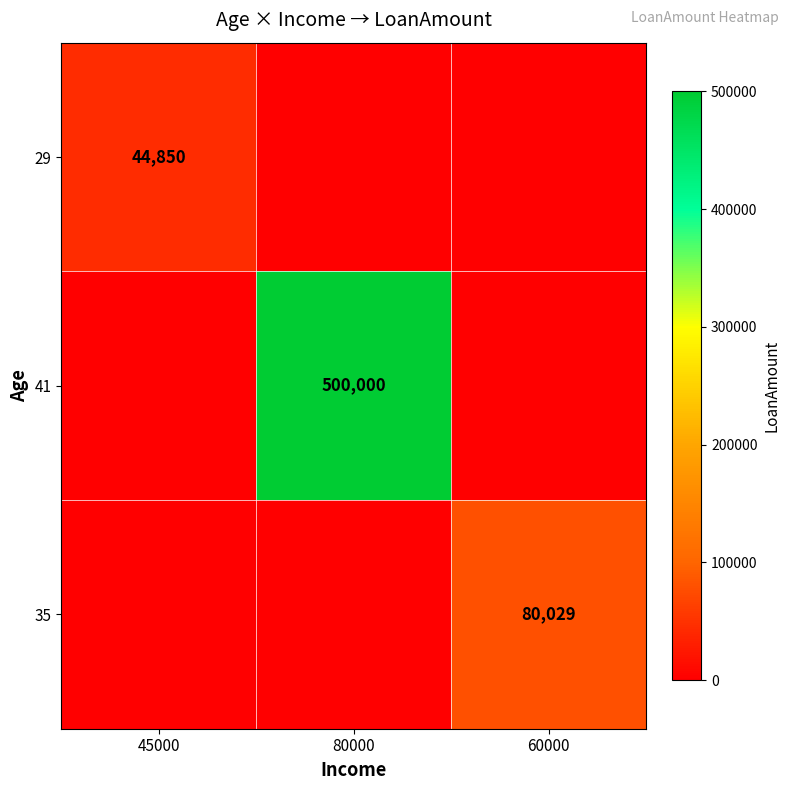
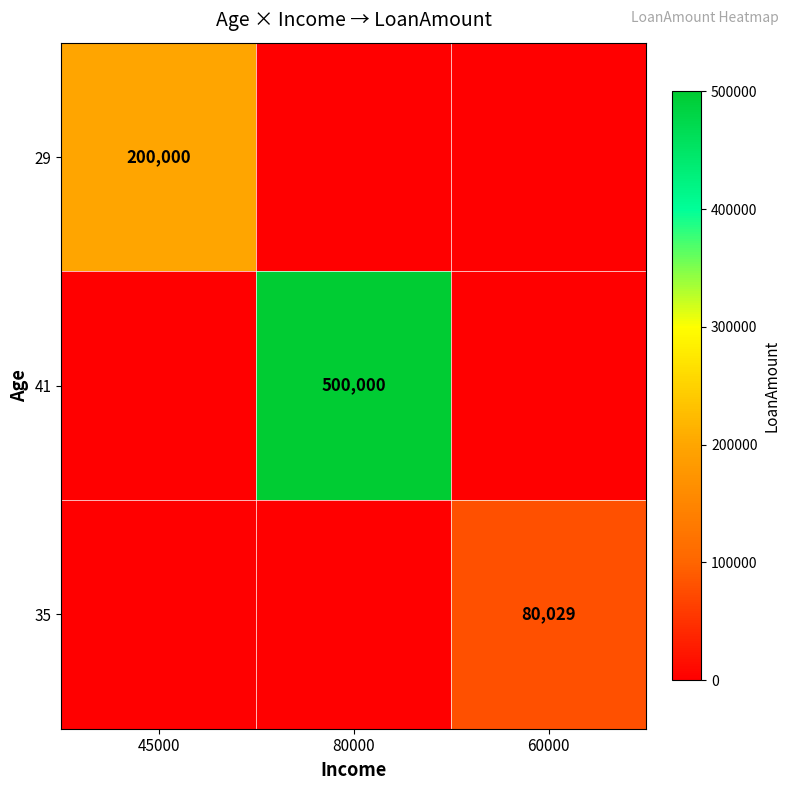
29, 45000: 44,850 -> 200,000
